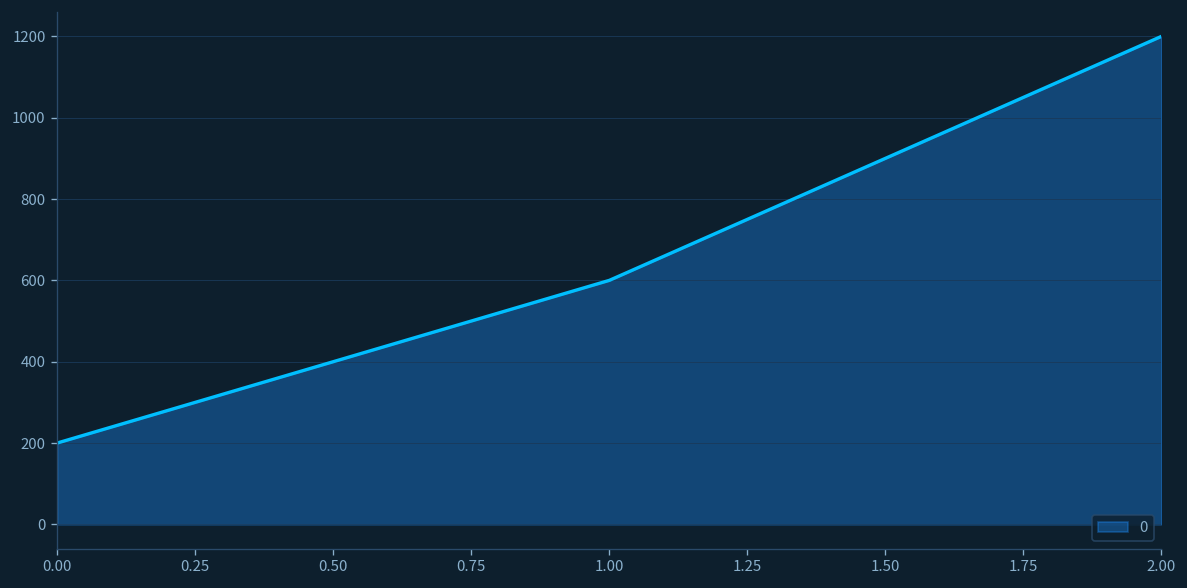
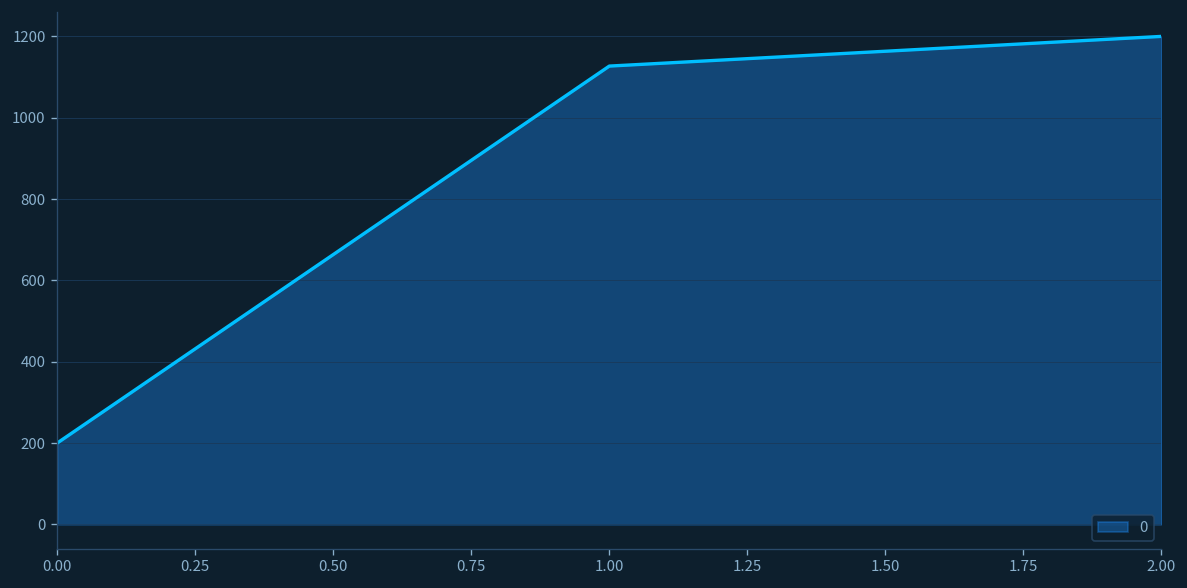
1.00: 600 -> 1130
